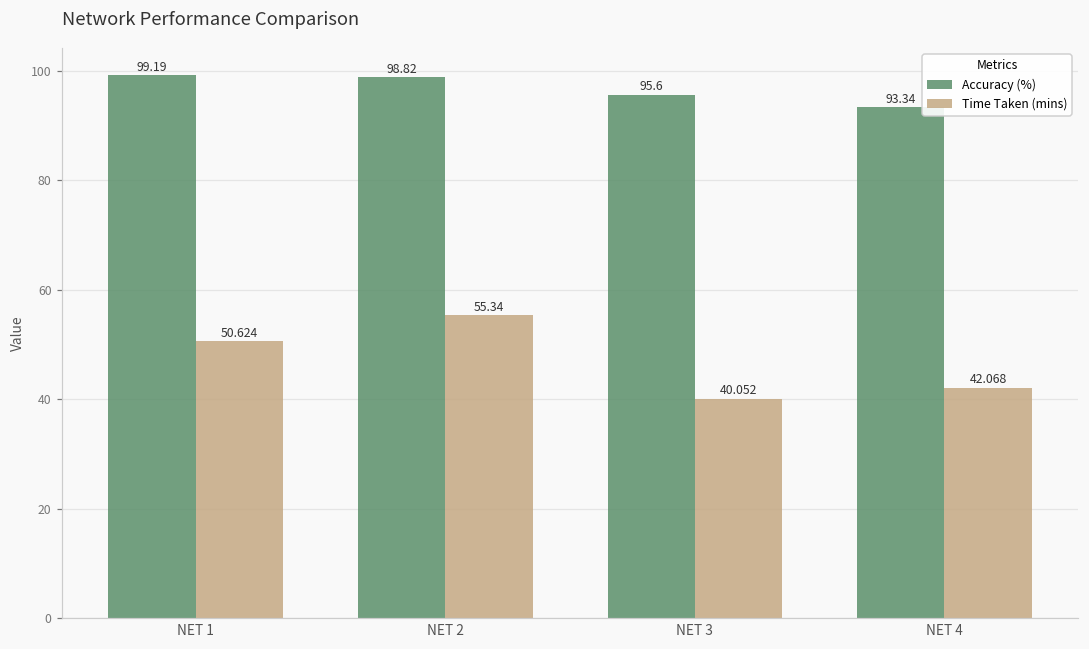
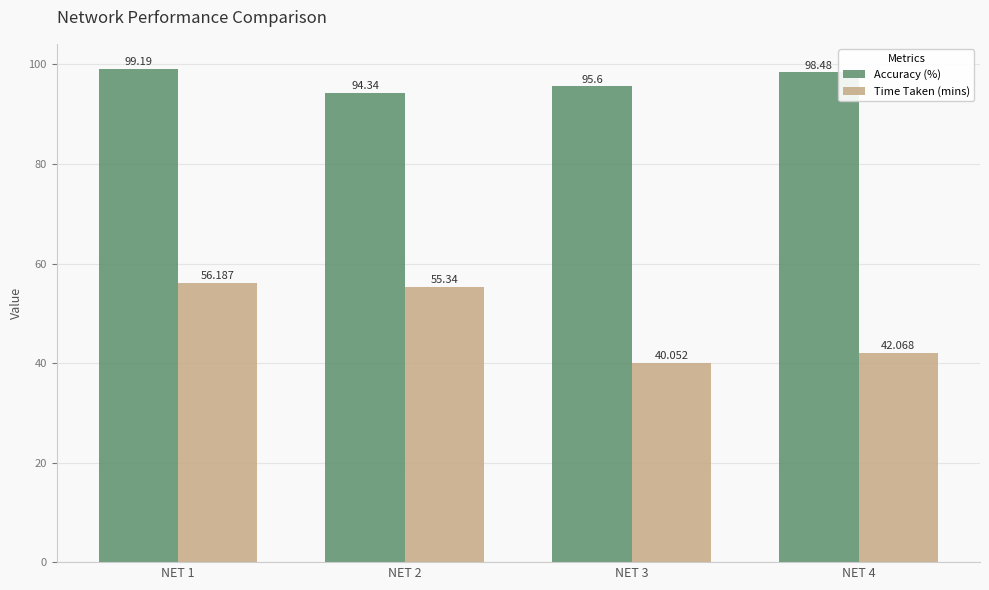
Time Taken (mins), NET 1: 50.624 -> 56.187
Accuracy (%), NET 2: 98.82 -> 94.34
Accuracy (%), NET 4: 93.34 -> 98.48
